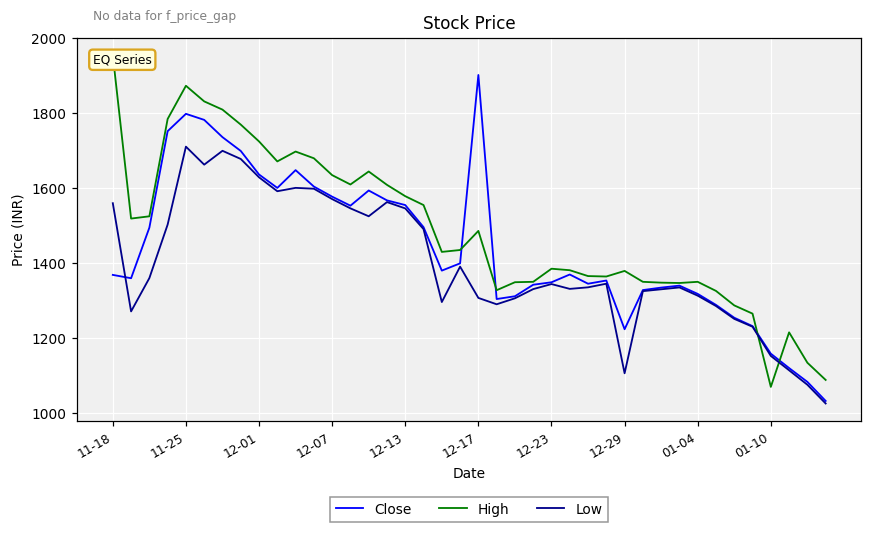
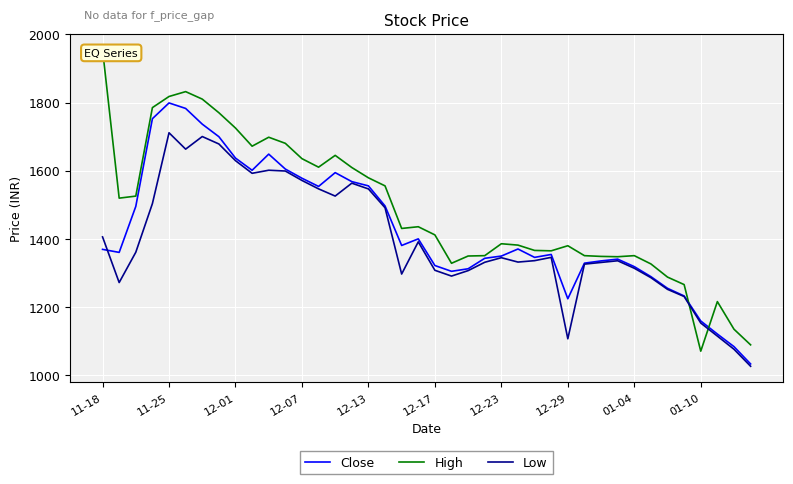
Low, 11-18: 1560 -> 1410
High, 11-25: 1870 -> 1820
Close, 12-17: 1900 -> 1320
High, 12-17: 1490 -> 1410
